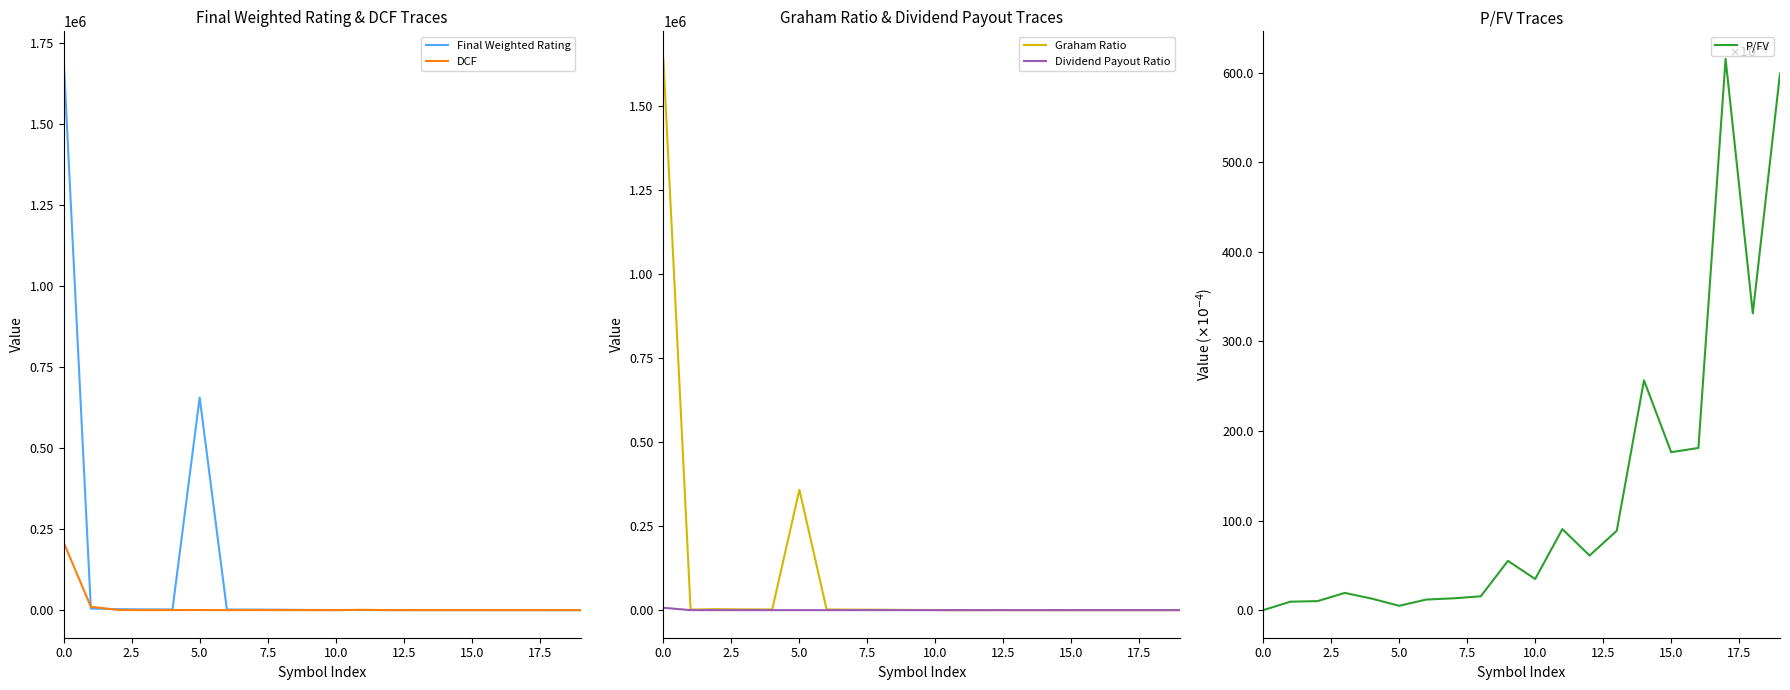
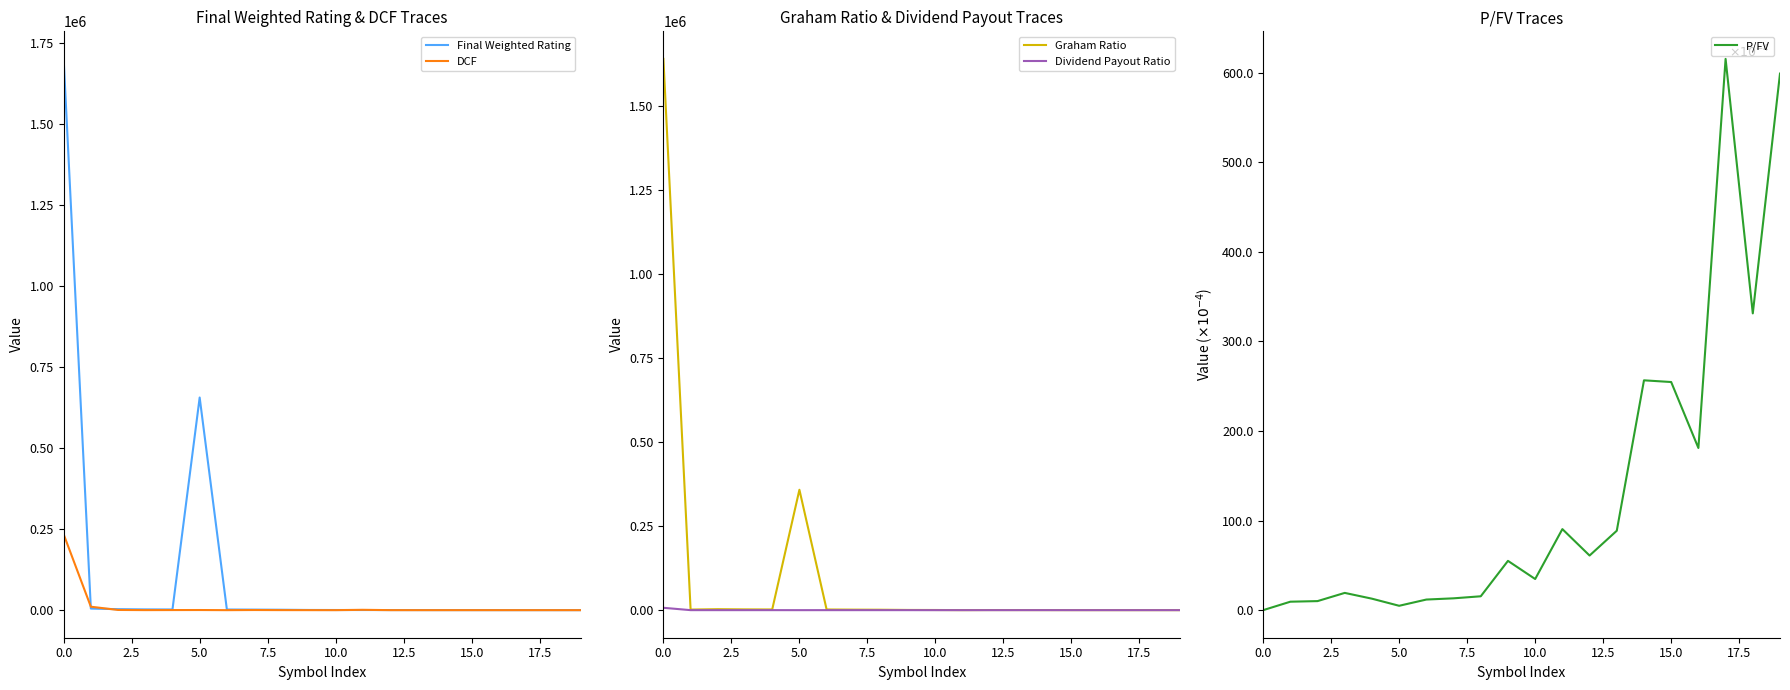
Final Weighted Rating & DCF Traces, DCF, 0.0: 210000 -> 230000
P/FV Traces, 15.0: 180 -> 250
